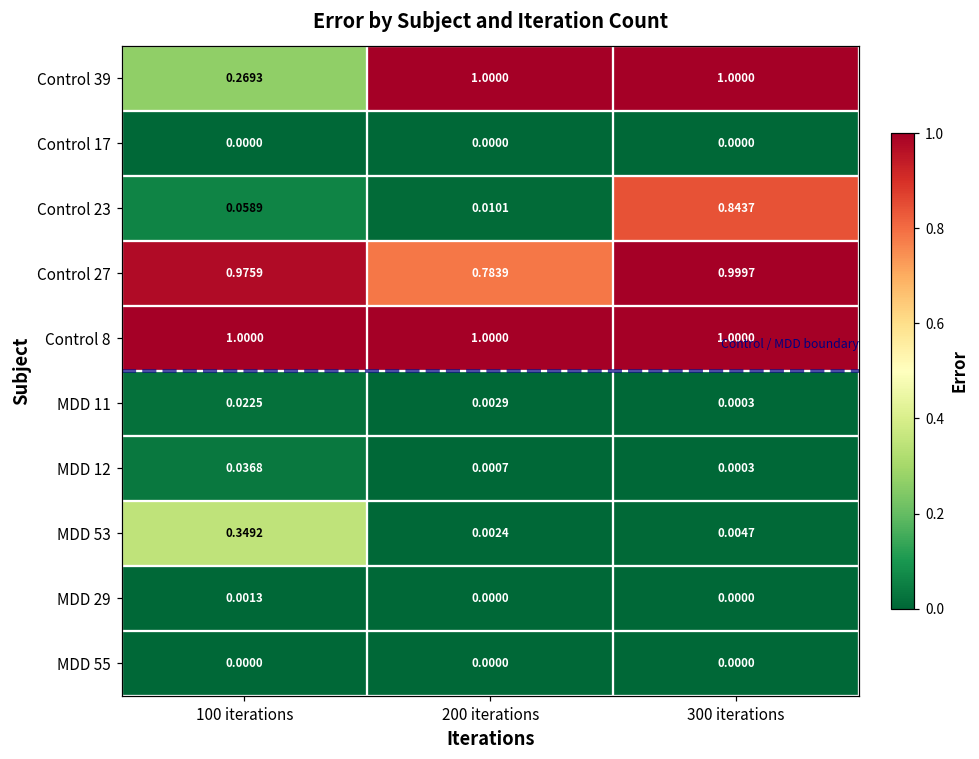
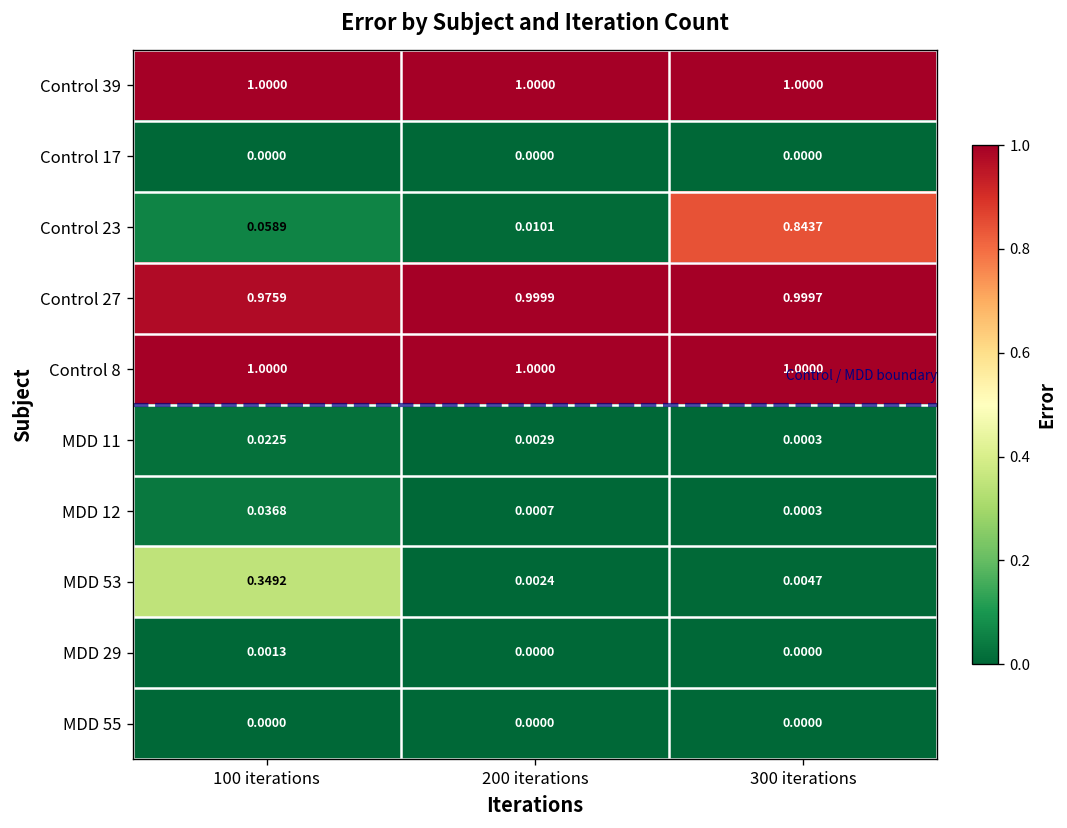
Control 39, 100 iterations: 0.2693 -> 1.0000
Control 27, 200 iterations: 0.7839 -> 0.9999
